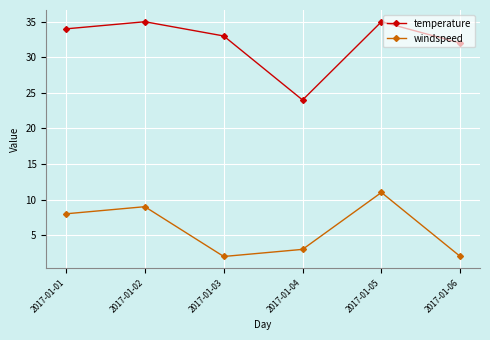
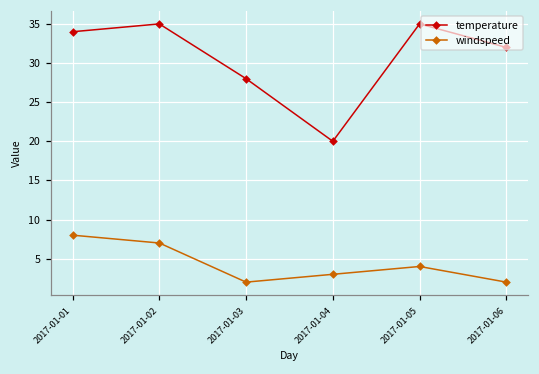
windspeed, 2017-01-02: 9 -> 7
temperature, 2017-01-03: 33 -> 28
temperature, 2017-01-04: 24 -> 20
windspeed, 2017-01-05: 11 -> 4
